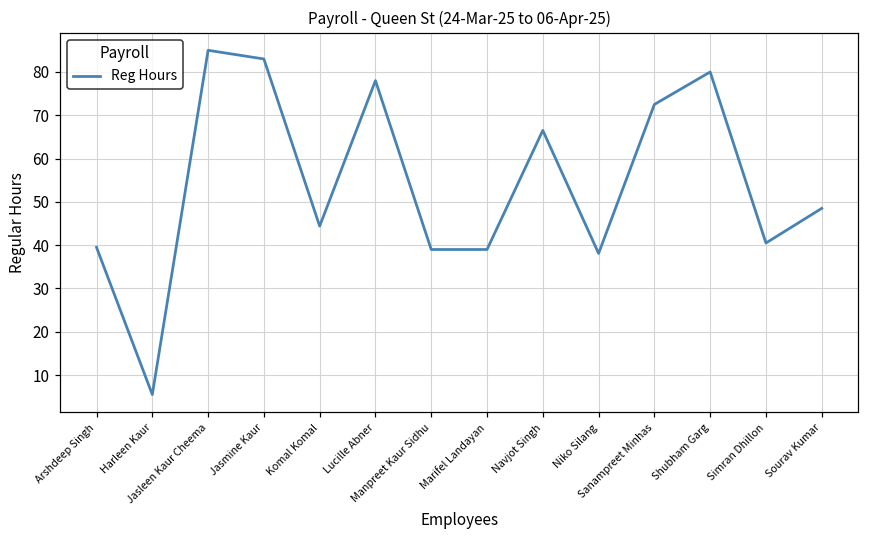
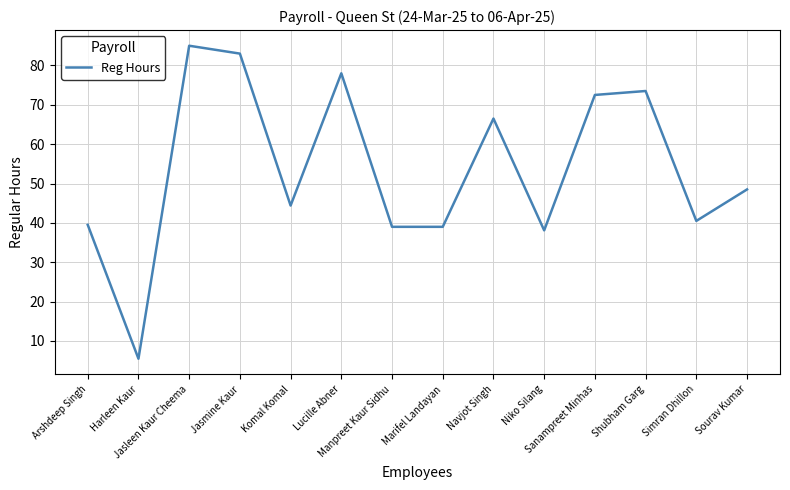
Shubham Garg: 80 -> 74
